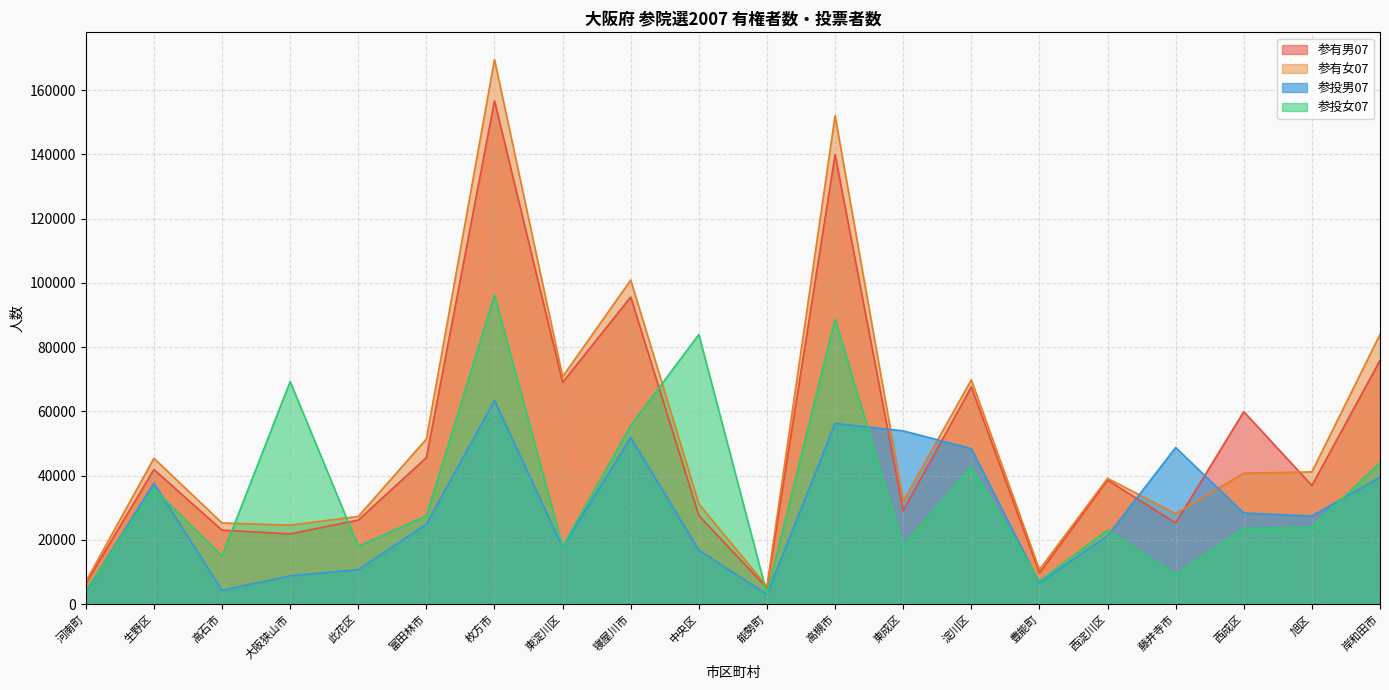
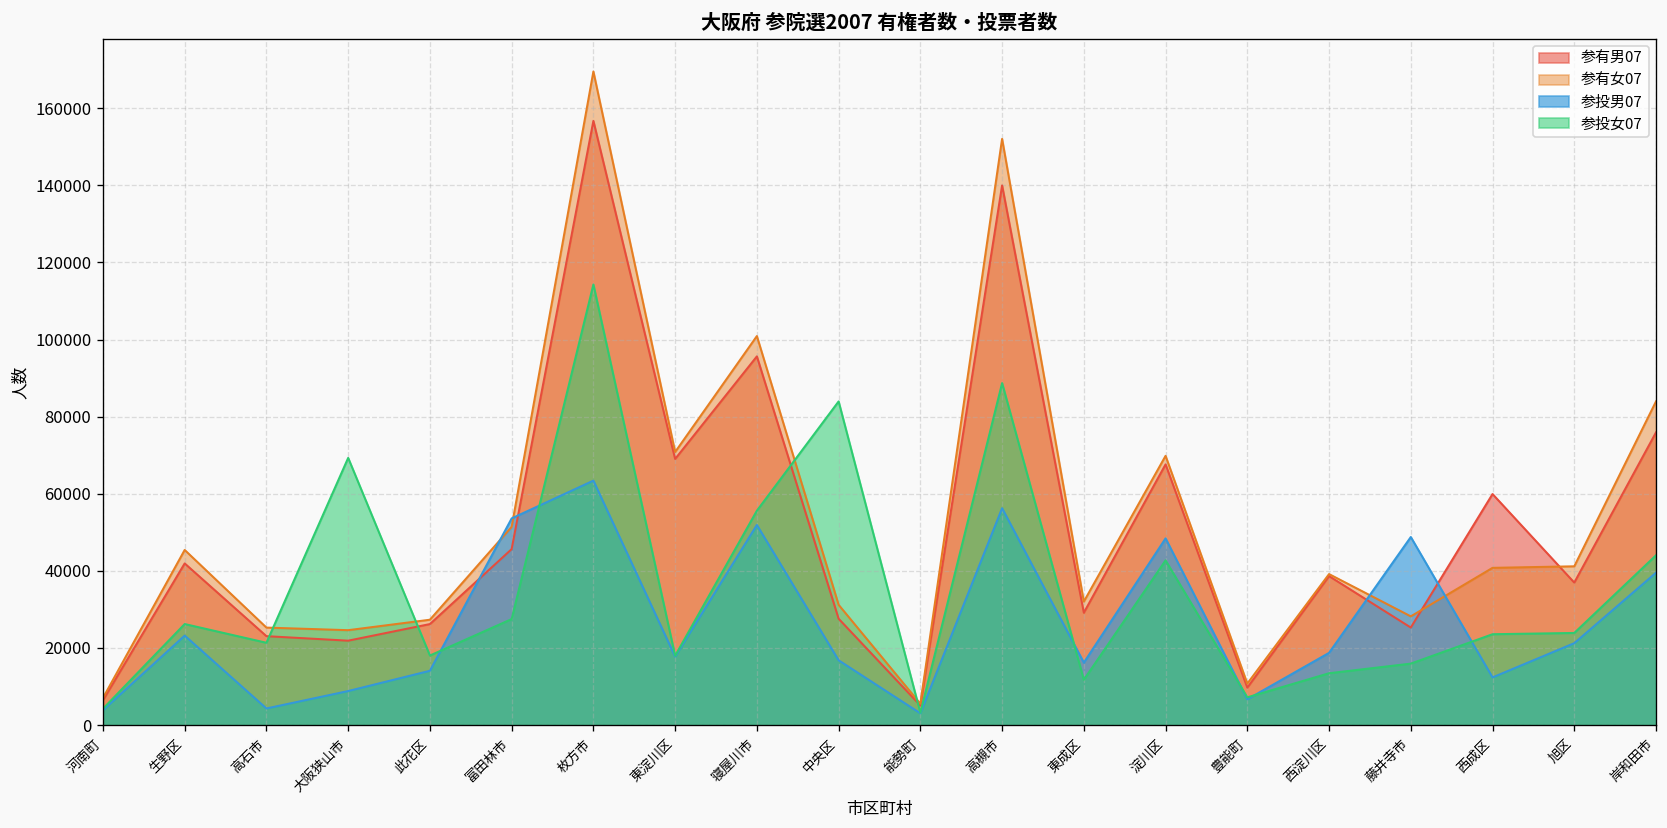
参投男07, 生野区: 38000 -> 23000
参投女07, 生野区: 36000 -> 26000
参投女07, 高石市: 15000 -> 21000
参投男07, 此花区: 11000 -> 14000
参投男07, 富田林市: 25000 -> 54000
参投女07, 枚方市: 96000 -> 114000
参投男07, 東成区: 54000 -> 16000
参投女07, 東成区: 18000 -> 12000
参投男07, 西淀川区: 21000 -> 19000
参投女07, 西淀川区: 23000 -> 13000
参投女07, 藤井寺市: 9000 -> 16000
参投男07, 西成区: 28000 -> 12000
参投男07, 旭区: 27000 -> 21000
